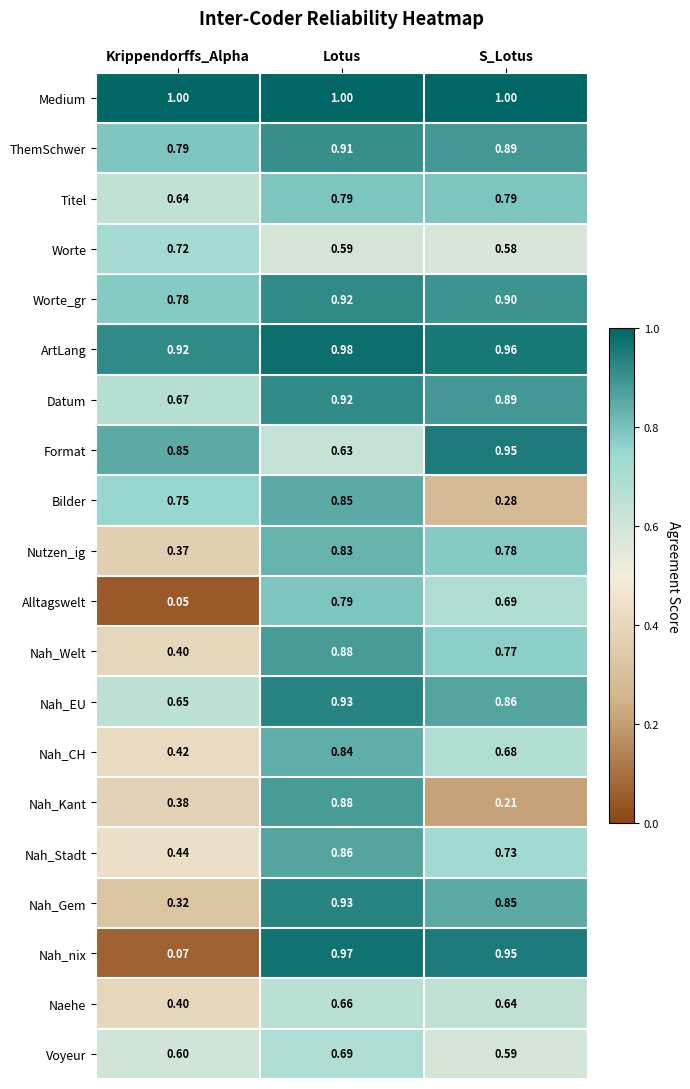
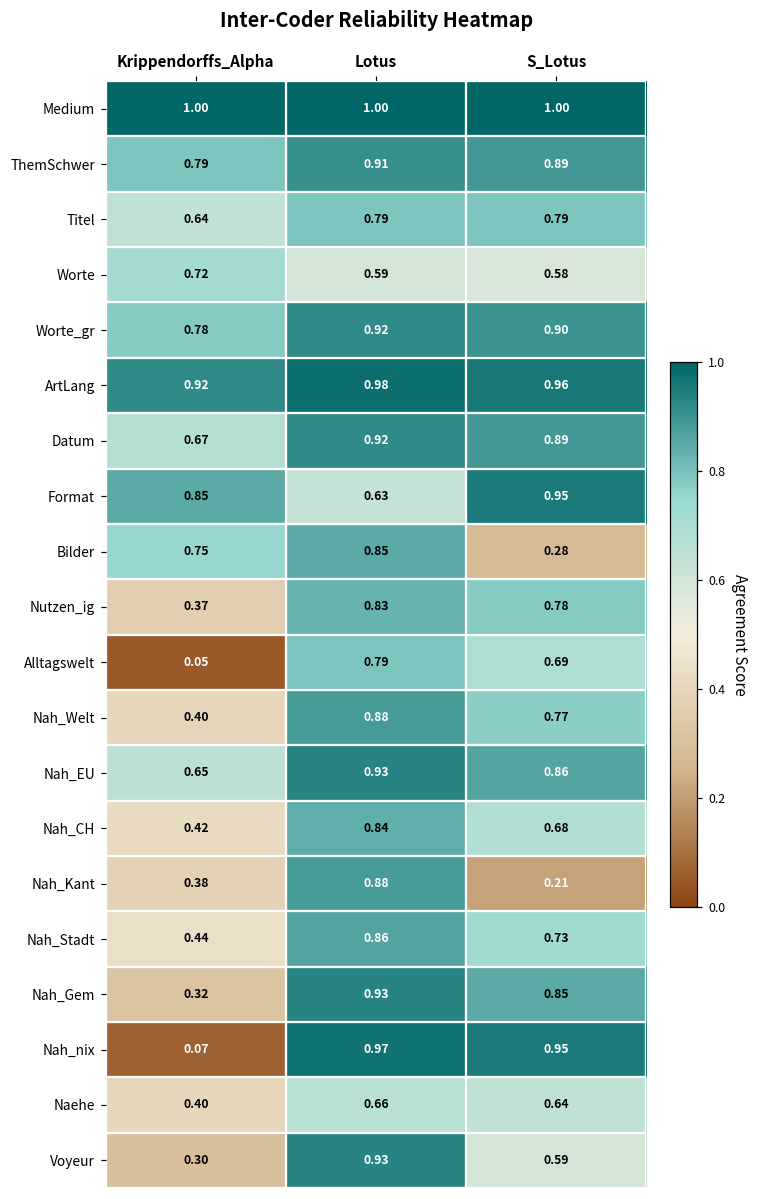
Voyeur, Krippendorffs_Alpha: 0.60 -> 0.30
Voyeur, Lotus: 0.69 -> 0.93
